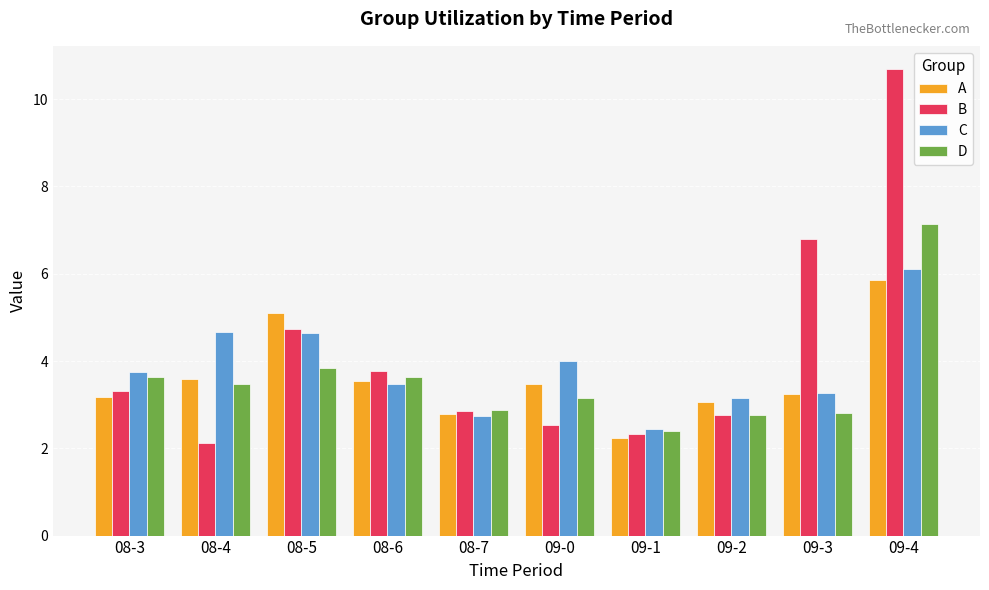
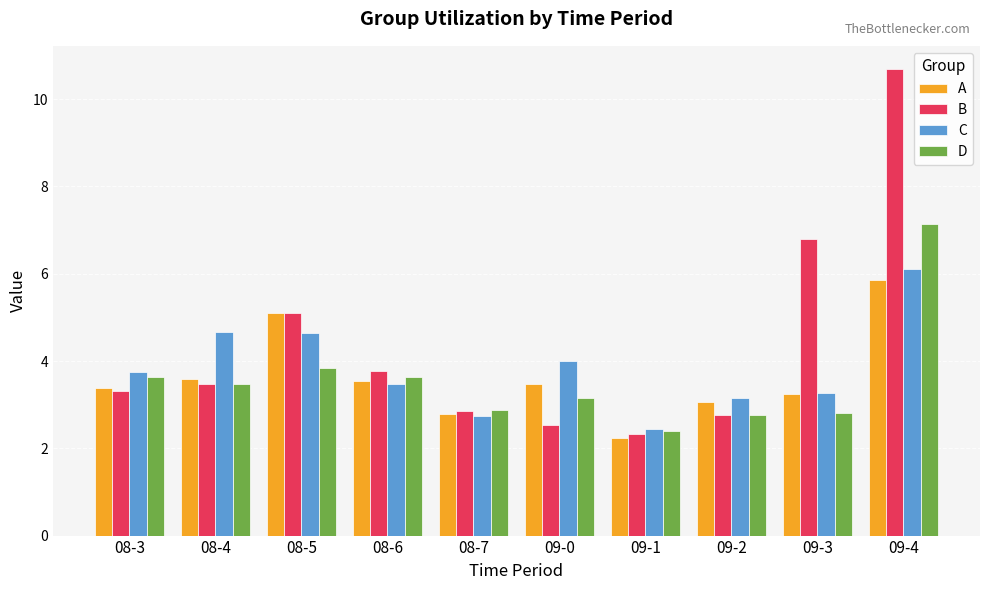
A, 08-3: 3.2 -> 3.4
B, 08-4: 2.1 -> 3.5
B, 08-5: 4.7 -> 5.1
